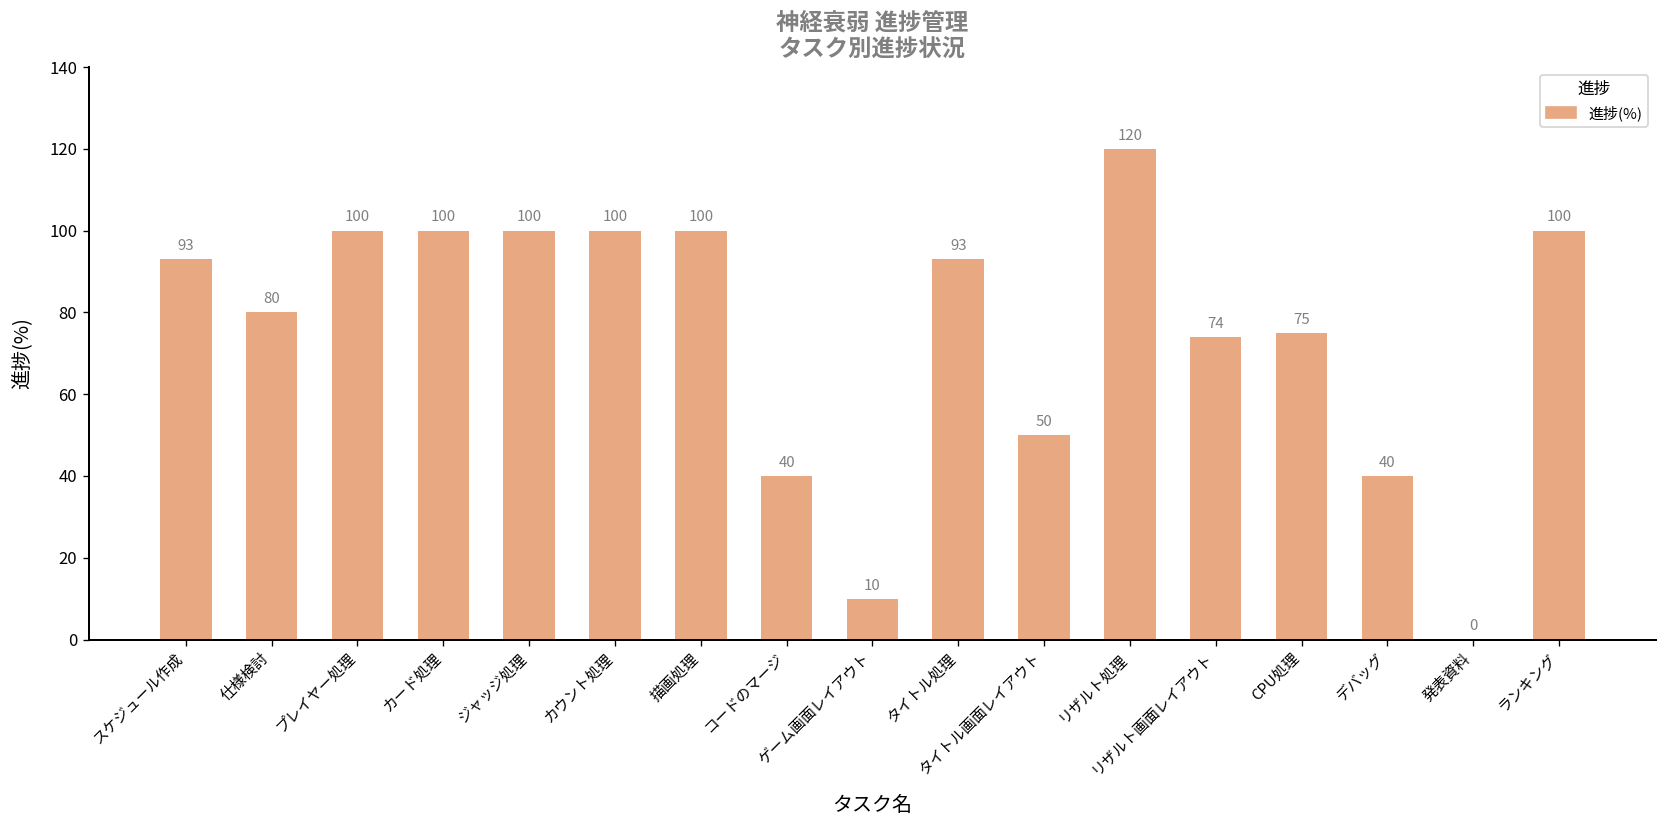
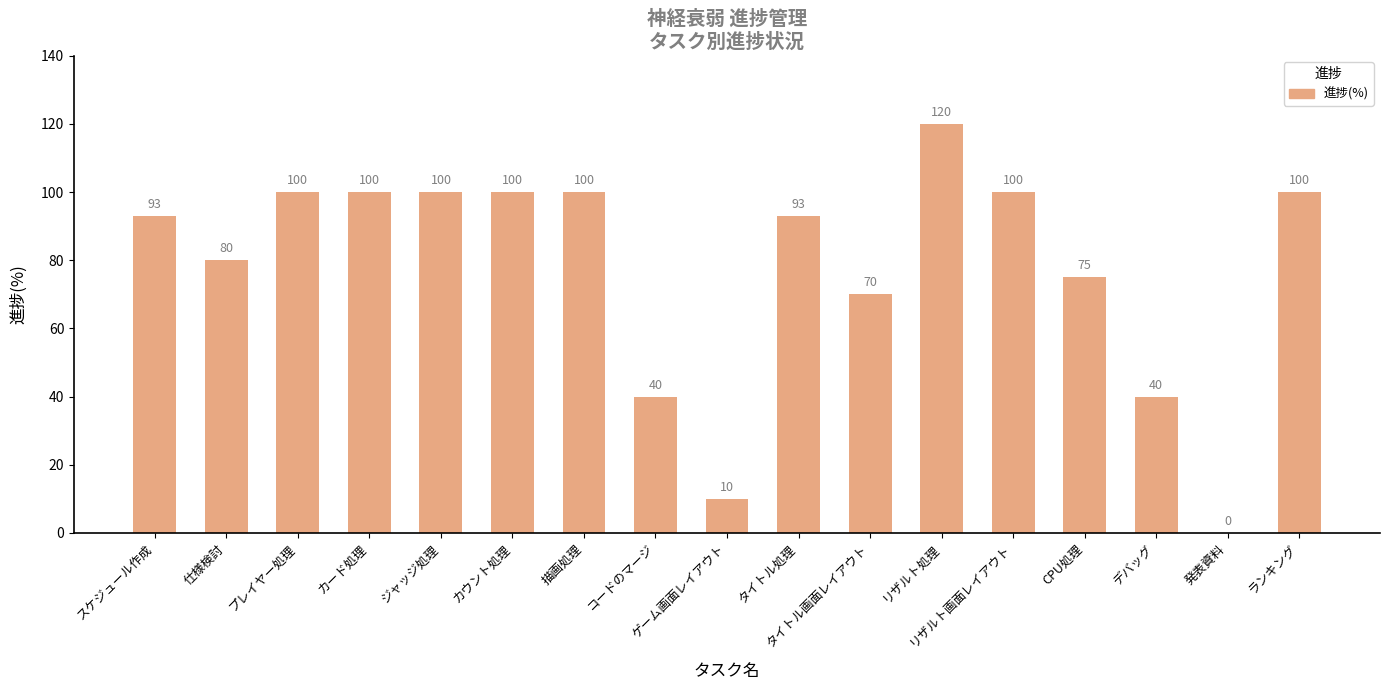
タイトル画面レイアウト: 50 -> 70
リザルト画面レイアウト: 74 -> 100
